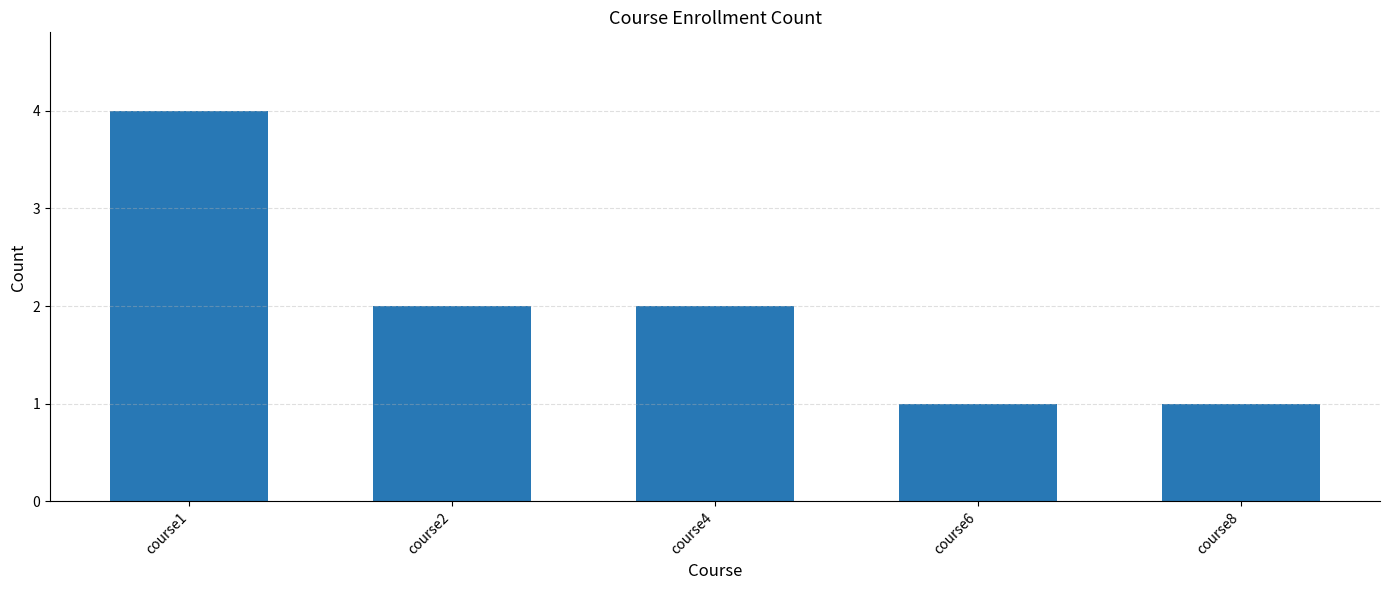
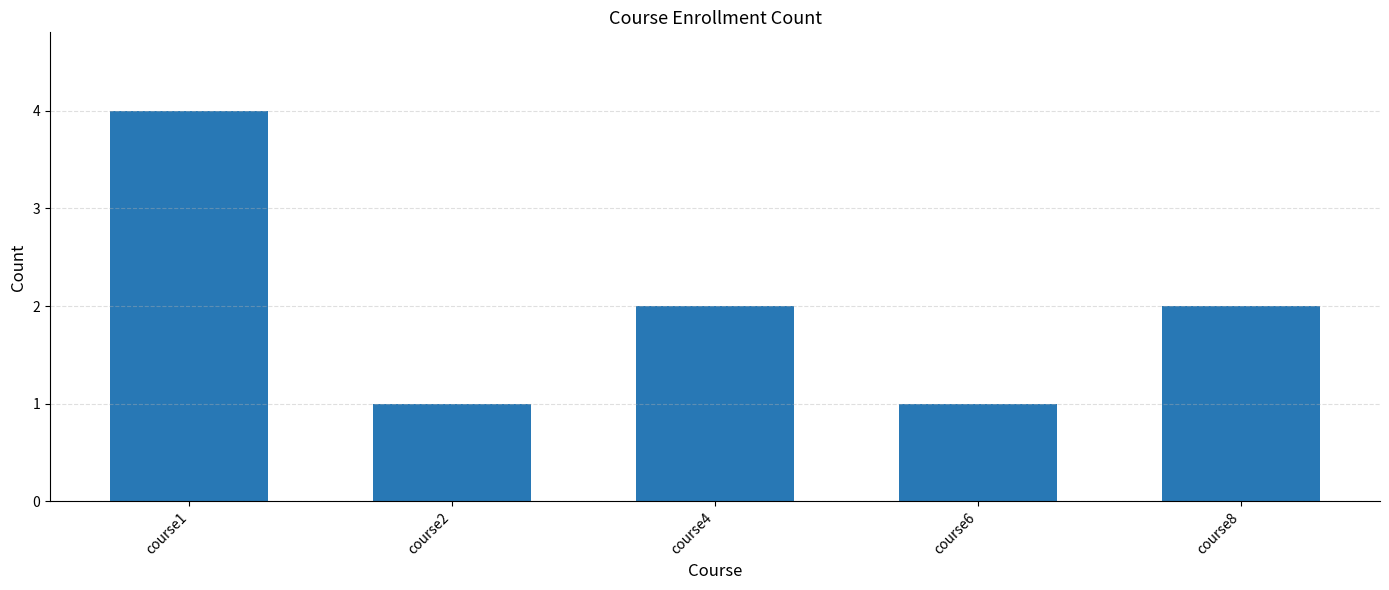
course2: 2 -> 1
course8: 1 -> 2
